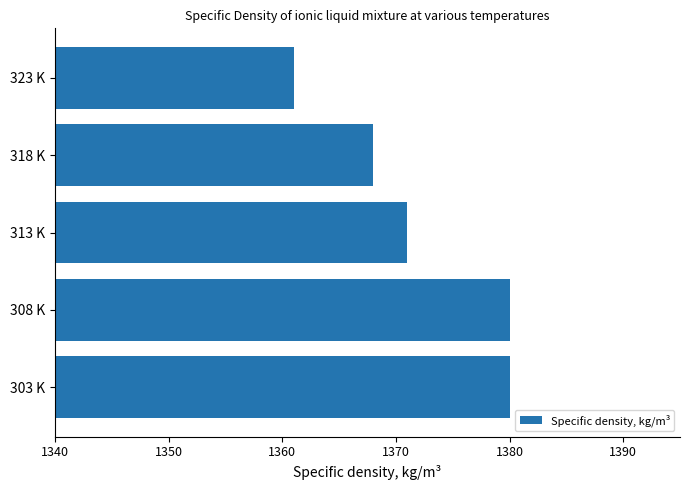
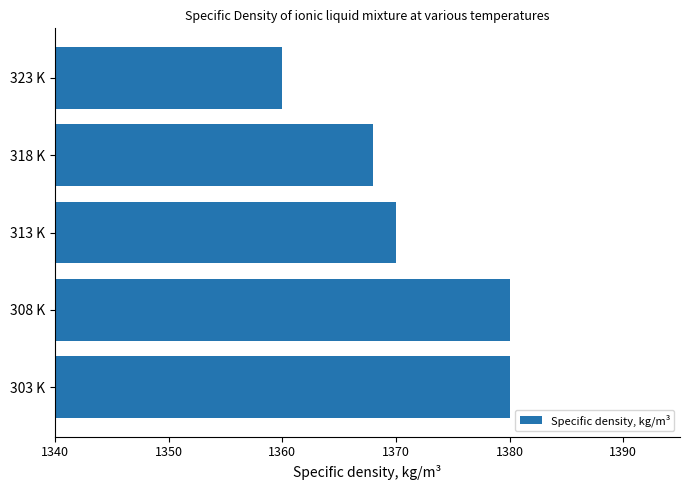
323 K: 1361 -> 1360
313 K: 1371 -> 1370
